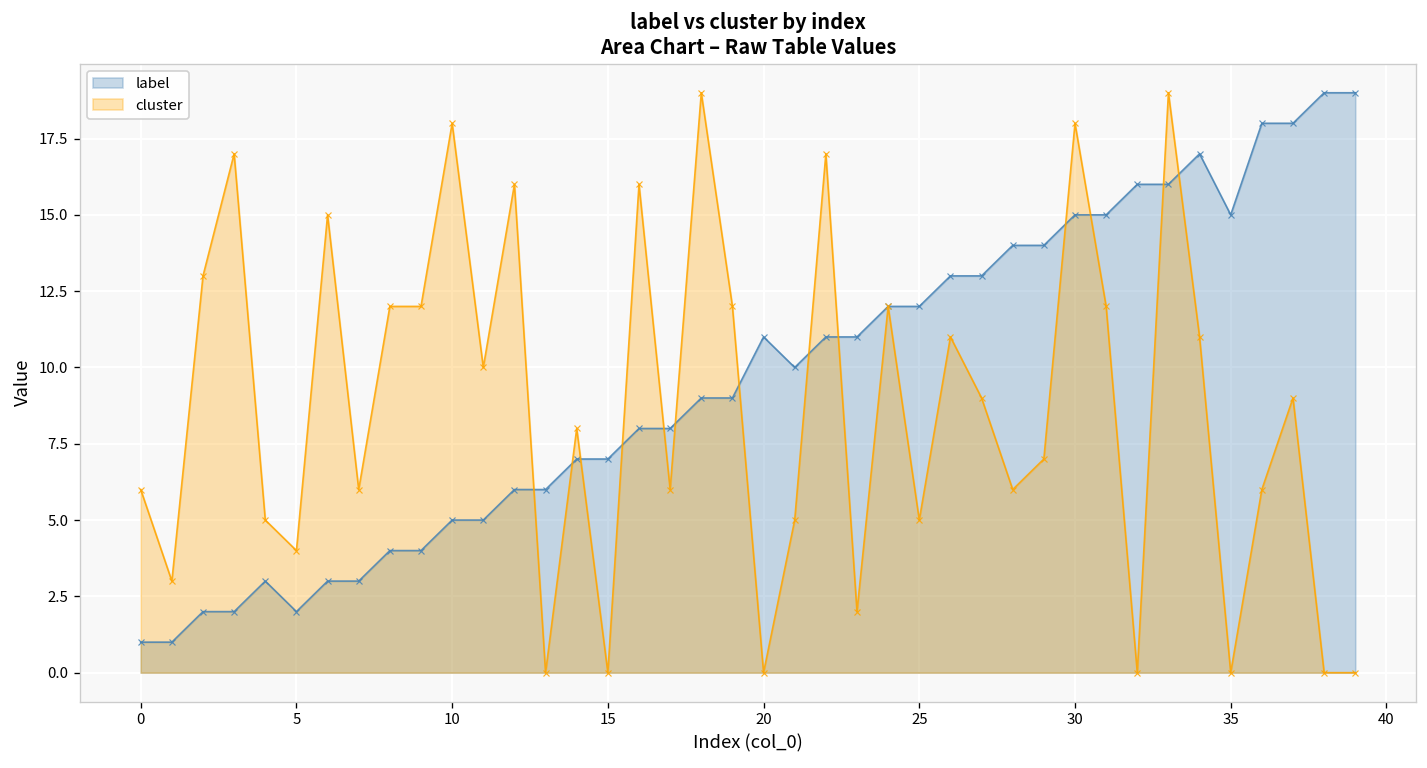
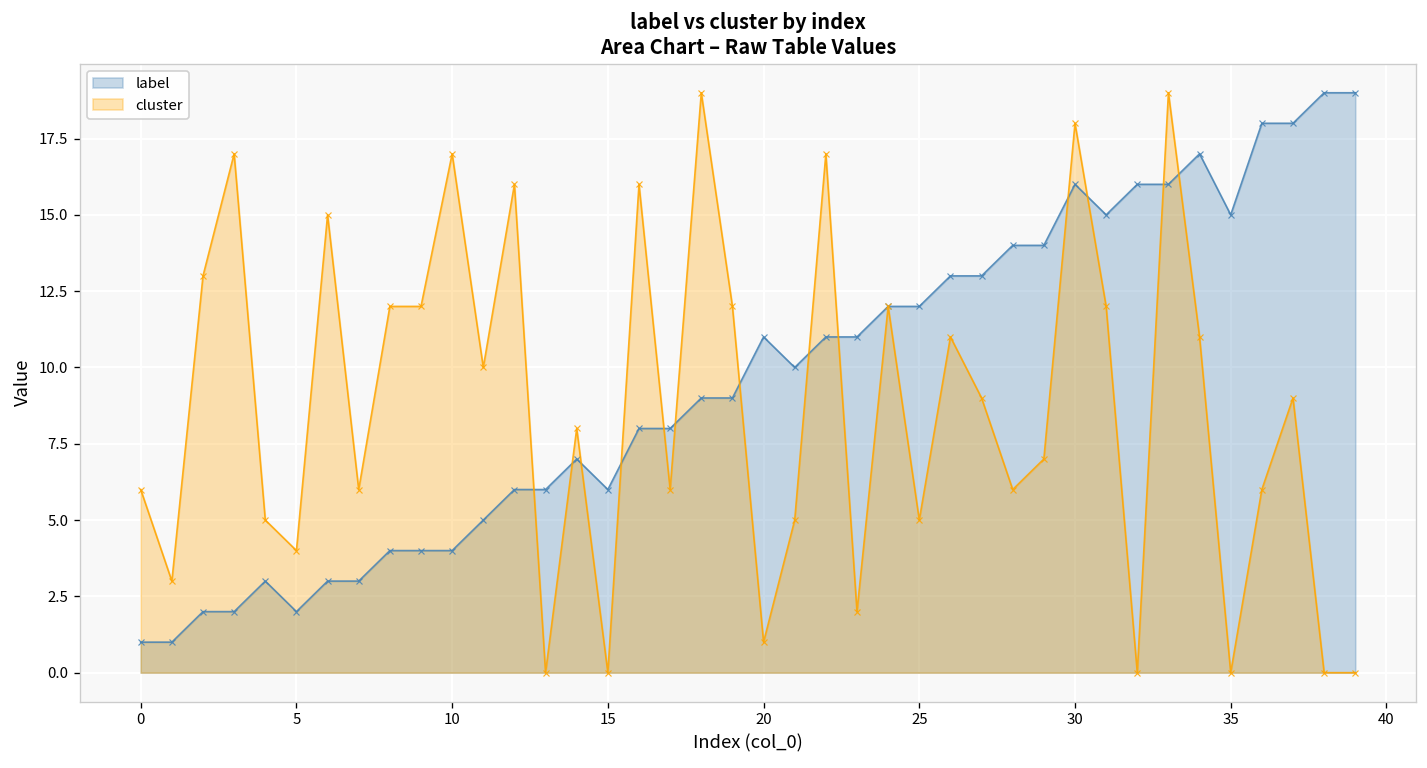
label, 10: 5 -> 4
cluster, 10: 18 -> 17
label, 15: 7 -> 6
cluster, 20: 0 -> 1
label, 30: 15 -> 16
